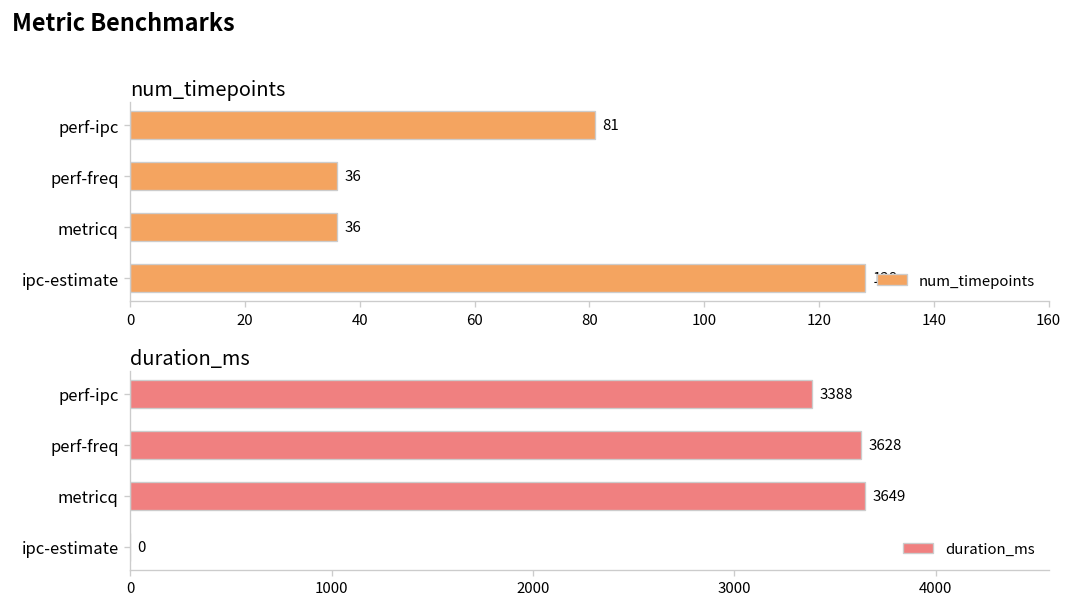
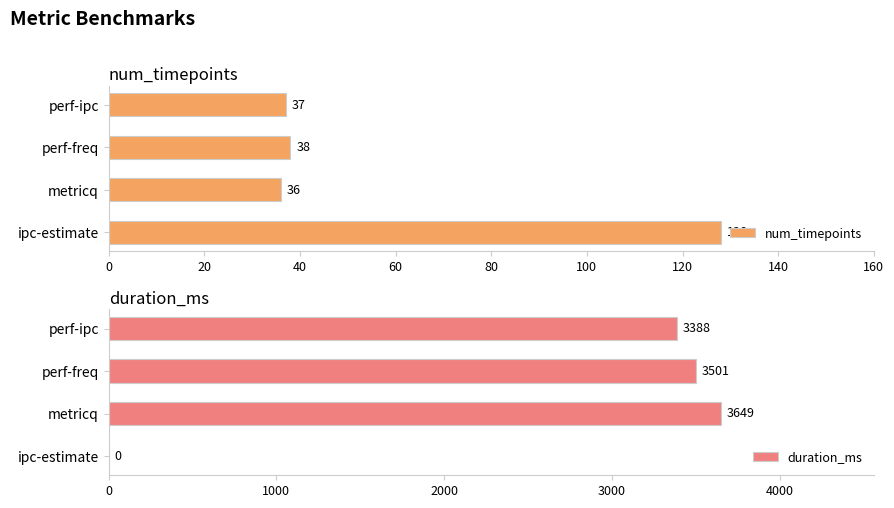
num_timepoints, perf-ipc: 81 -> 37
num_timepoints, perf-freq: 36 -> 38
duration_ms, perf-freq: 3628 -> 3501
